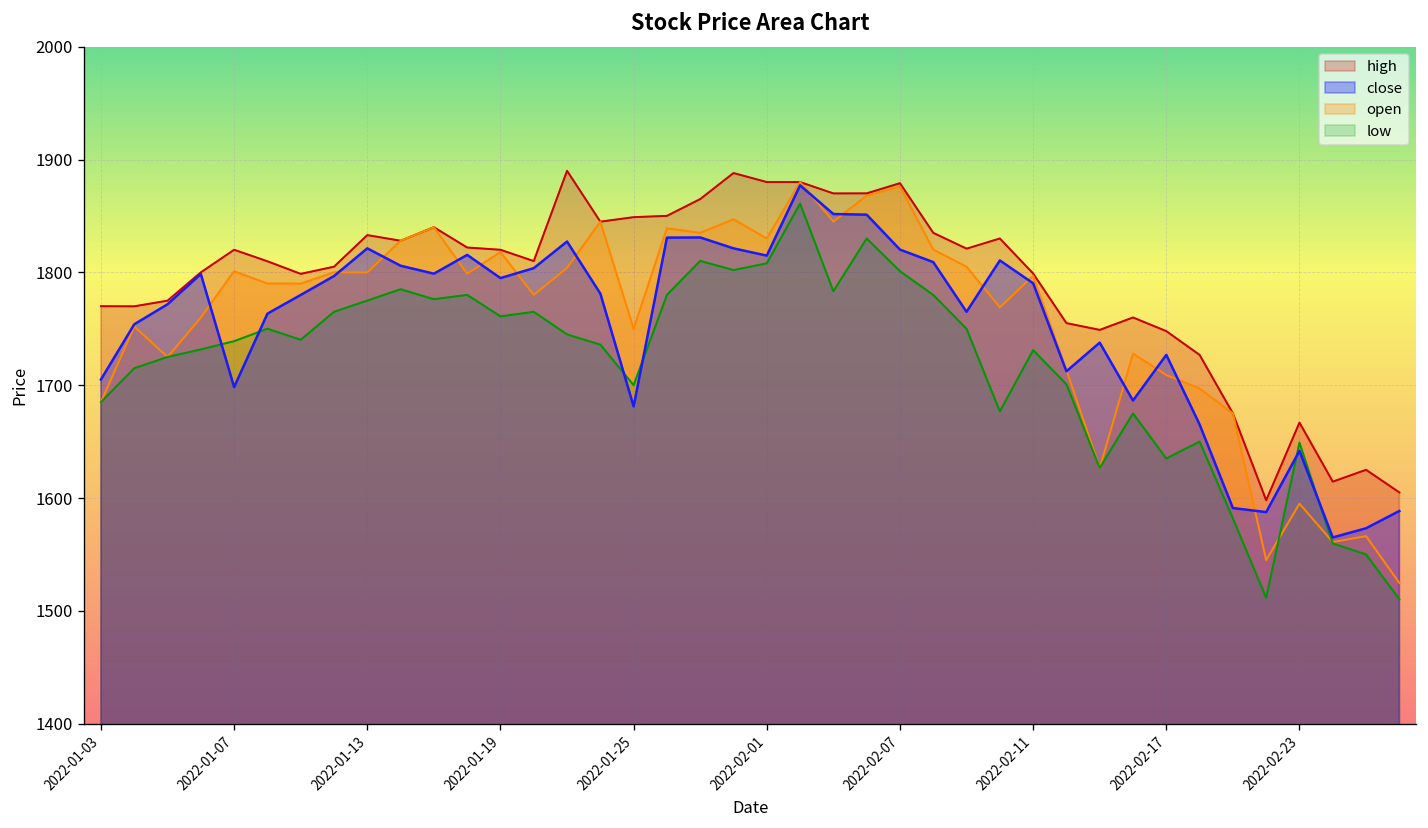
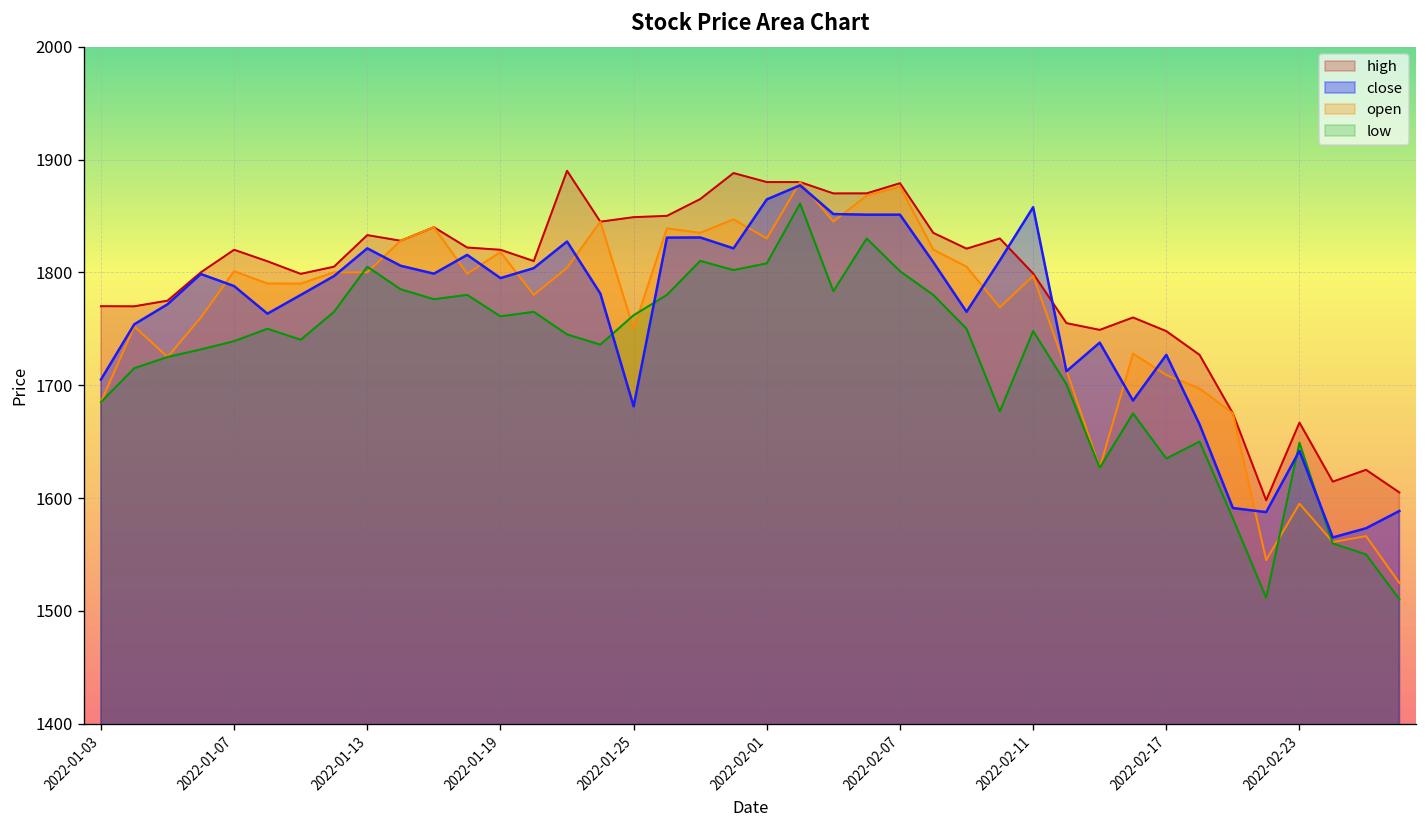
close, 2022-01-07: 1700 -> 1790
low, 2022-01-13: 1780 -> 1810
low, 2022-01-25: 1700 -> 1760
close, 2022-02-01: 1810 -> 1860
close, 2022-02-07: 1820 -> 1850
close, 2022-02-11: 1790 -> 1860
low, 2022-02-11: 1730 -> 1750
